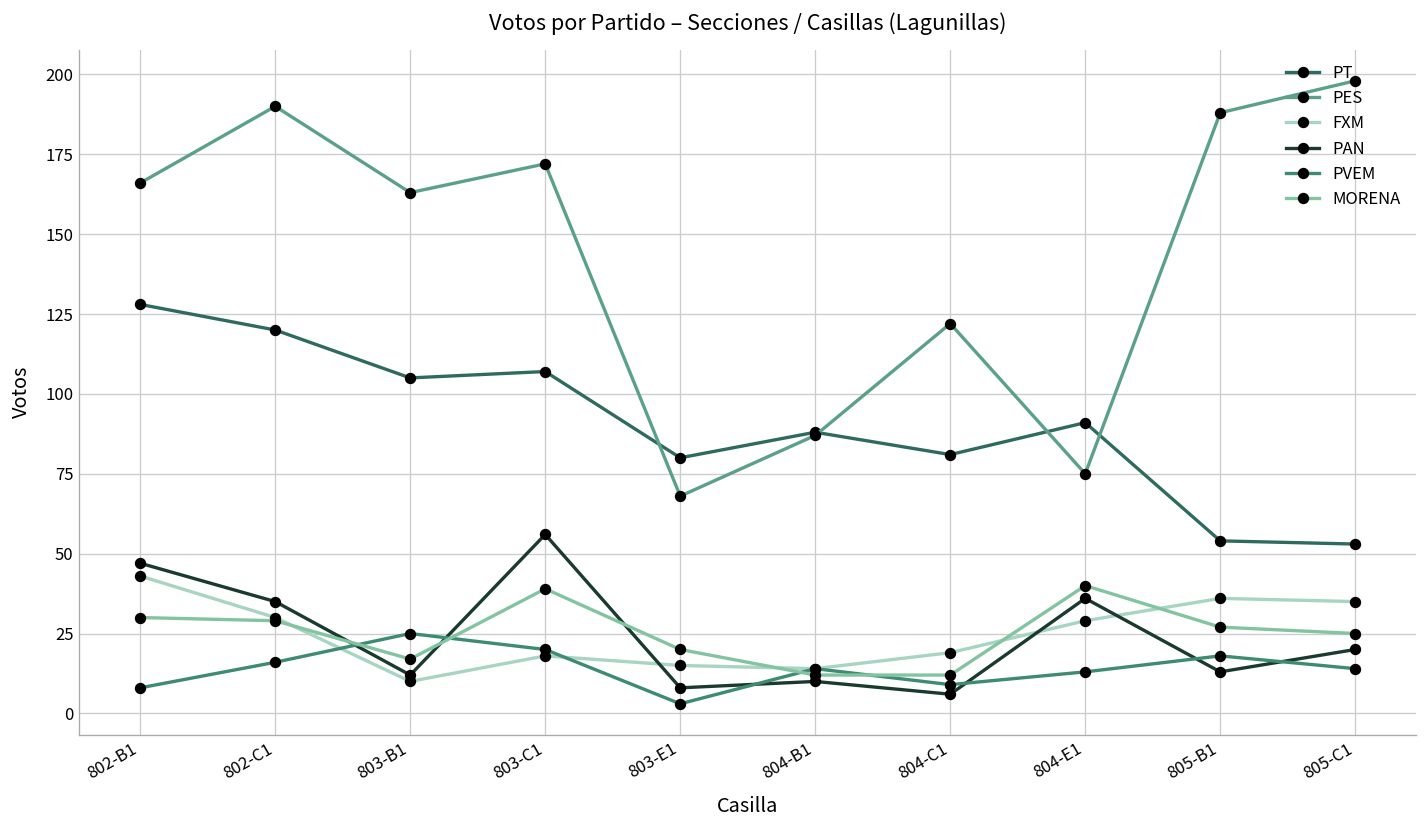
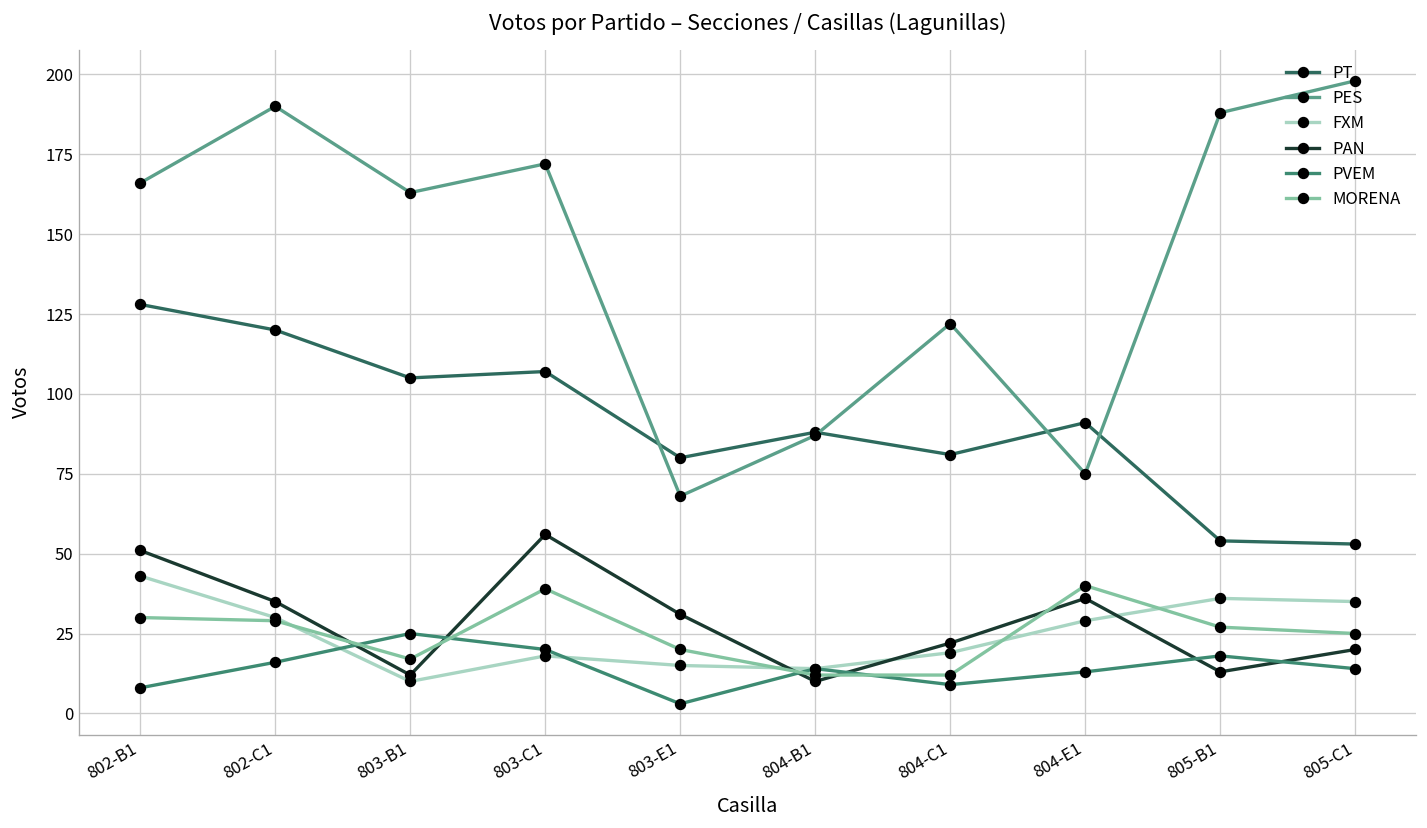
PAN, 802-B1: 47 -> 51
PAN, 803-E1: 8 -> 31
PAN, 804-C1: 6 -> 22
